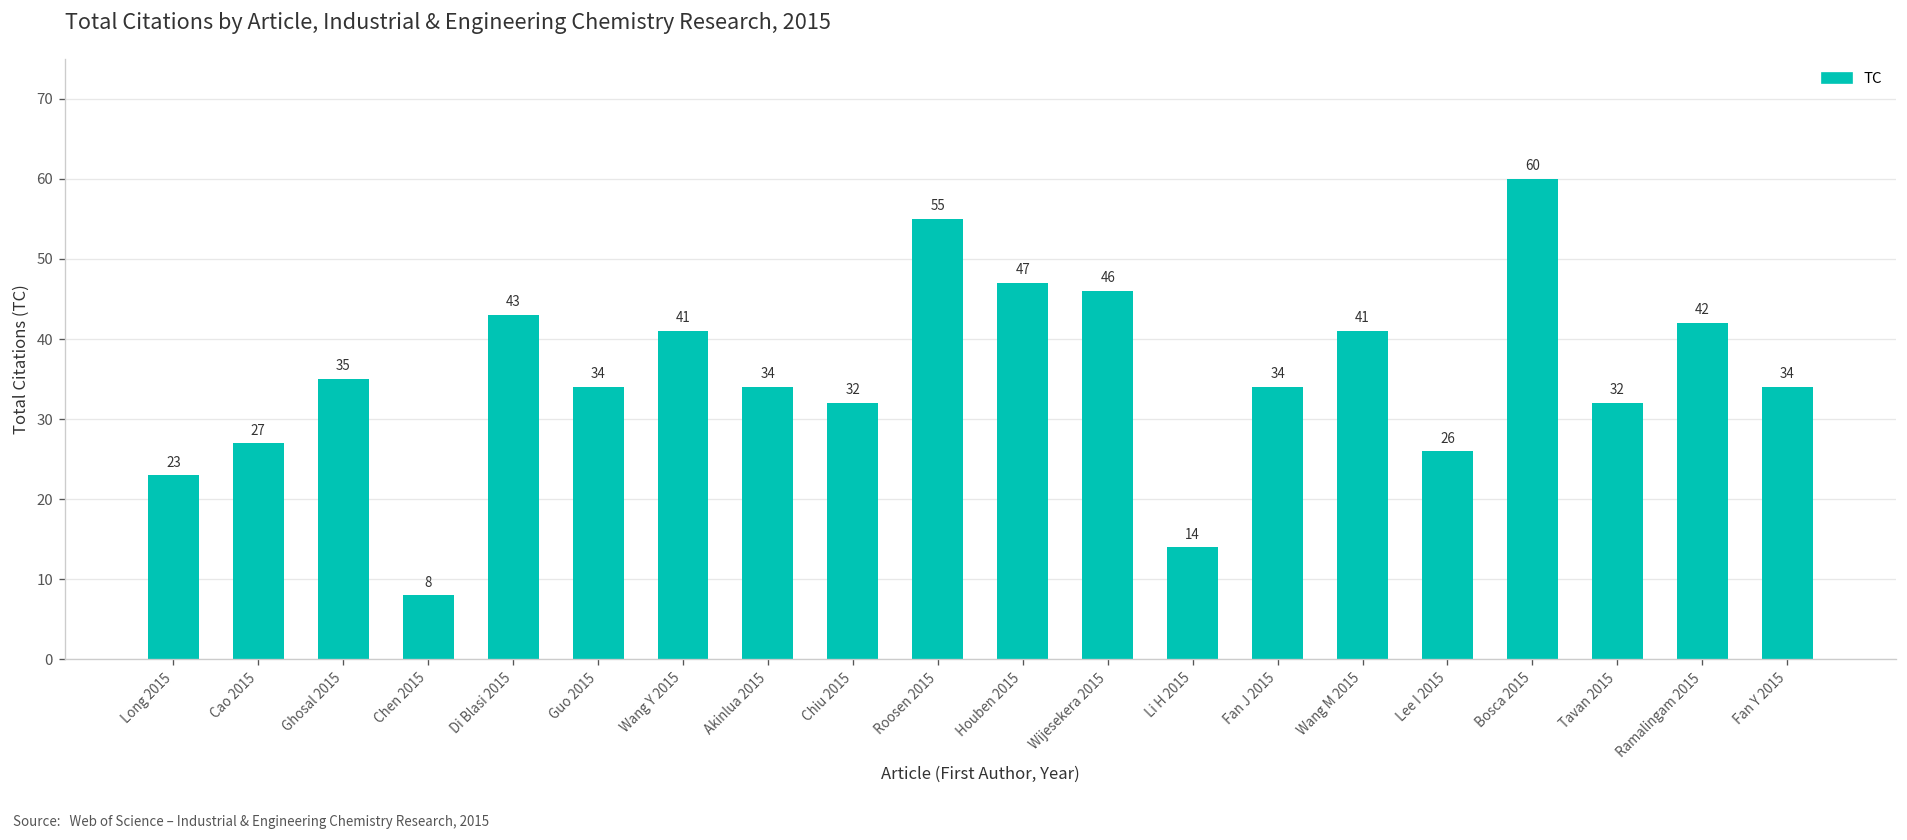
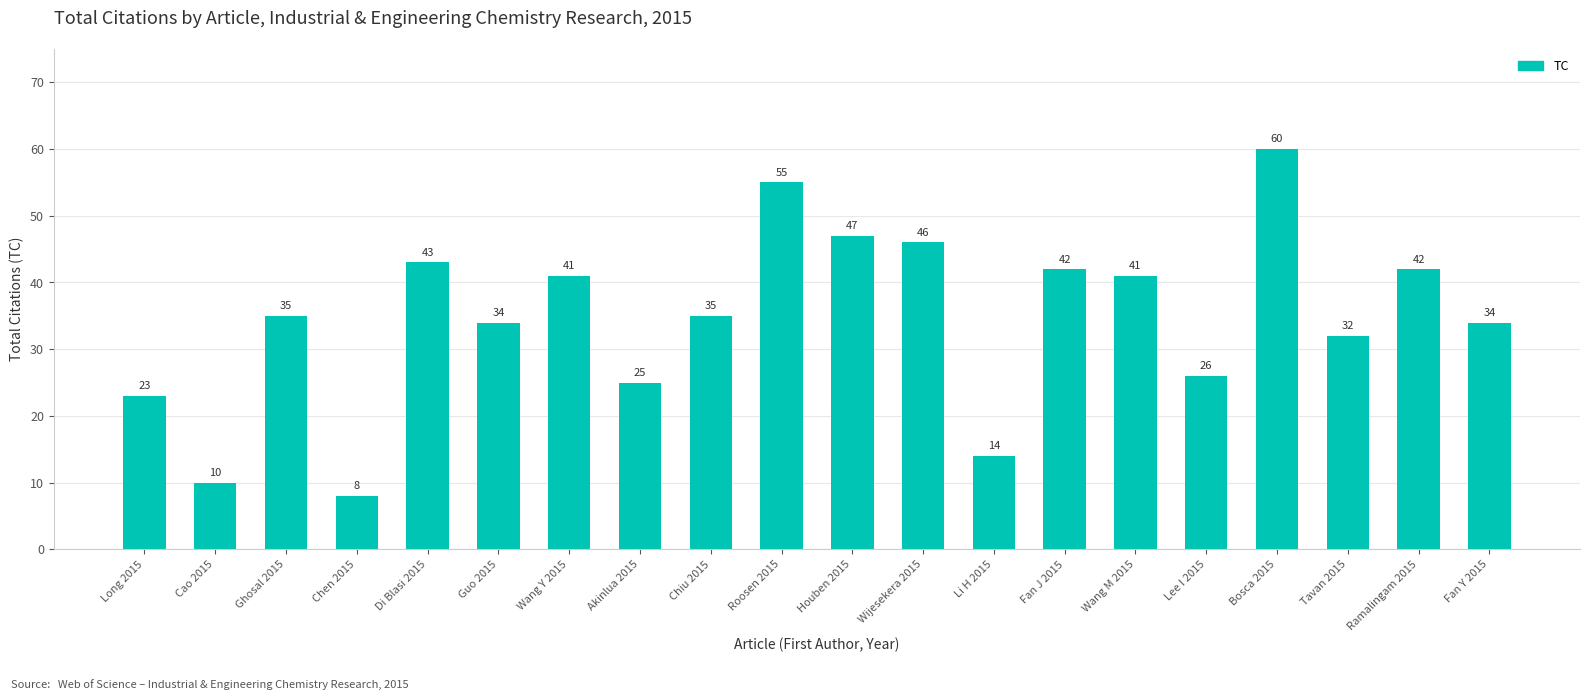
Cao 2015: 27 -> 10
Akinlua 2015: 34 -> 25
Chiu 2015: 32 -> 35
Fan J 2015: 34 -> 42
